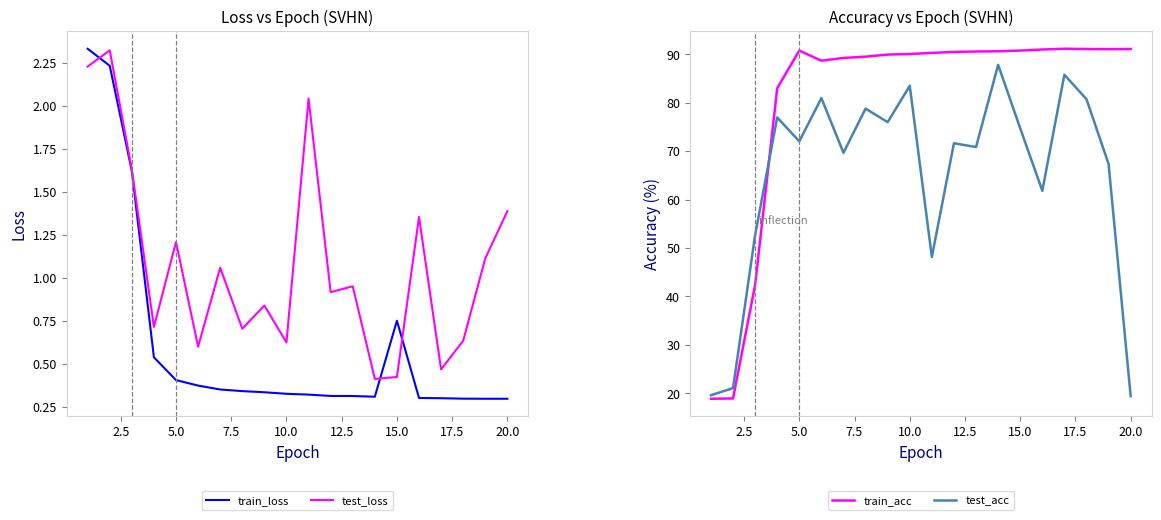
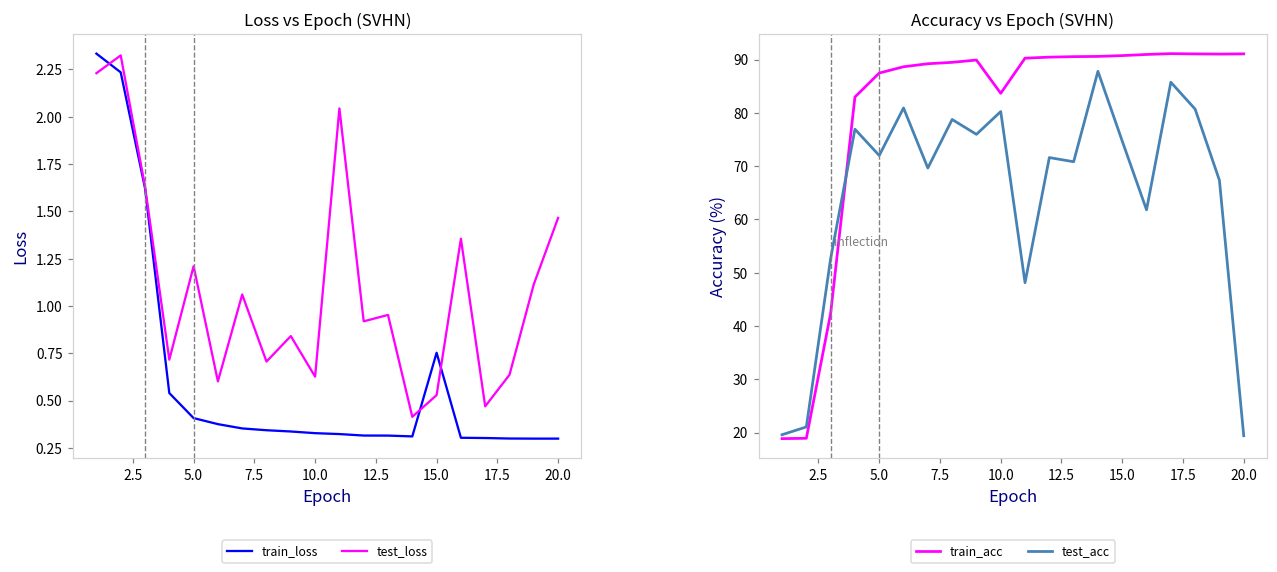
Loss vs Epoch (SVHN), test_loss, 15.0: 0.43 -> 0.53
Loss vs Epoch (SVHN), test_loss, 20.0: 1.39 -> 1.47
Accuracy vs Epoch (SVHN), train_acc, 5.0: 91 -> 87
Accuracy vs Epoch (SVHN), train_acc, 10.0: 90 -> 84
Accuracy vs Epoch (SVHN), test_acc, 10.0: 83 -> 80
